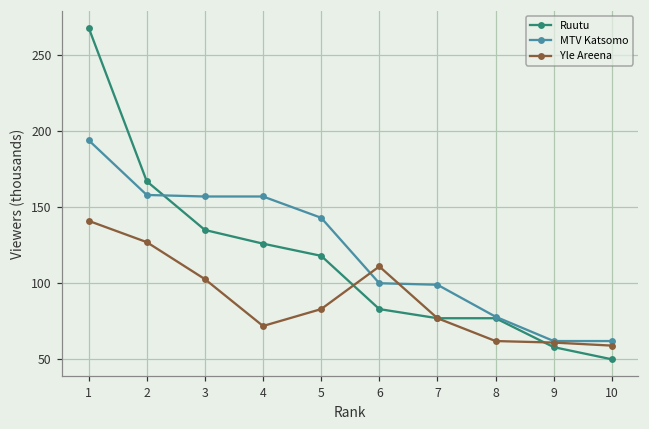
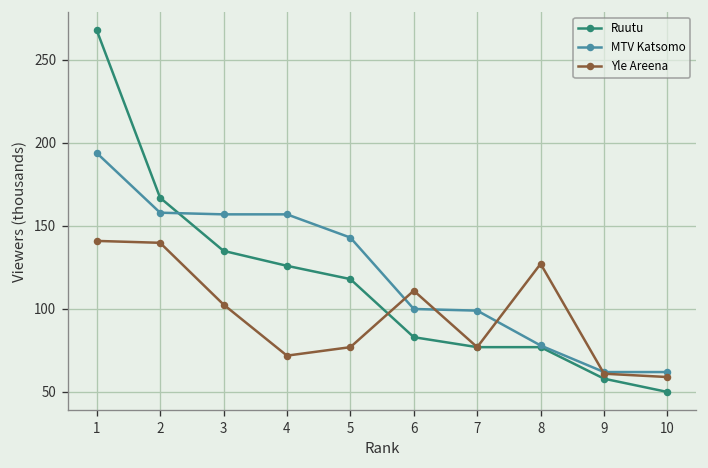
Yle Areena, 2: 127 -> 140
Yle Areena, 5: 83 -> 77
Yle Areena, 8: 62 -> 127
